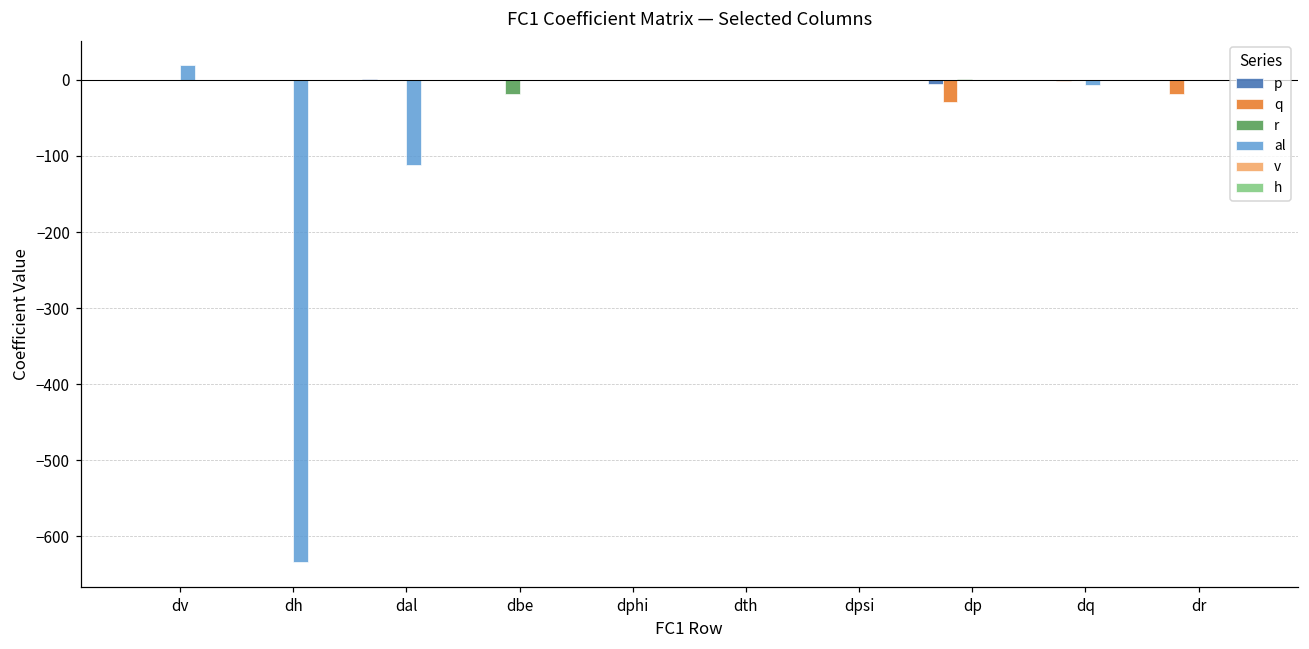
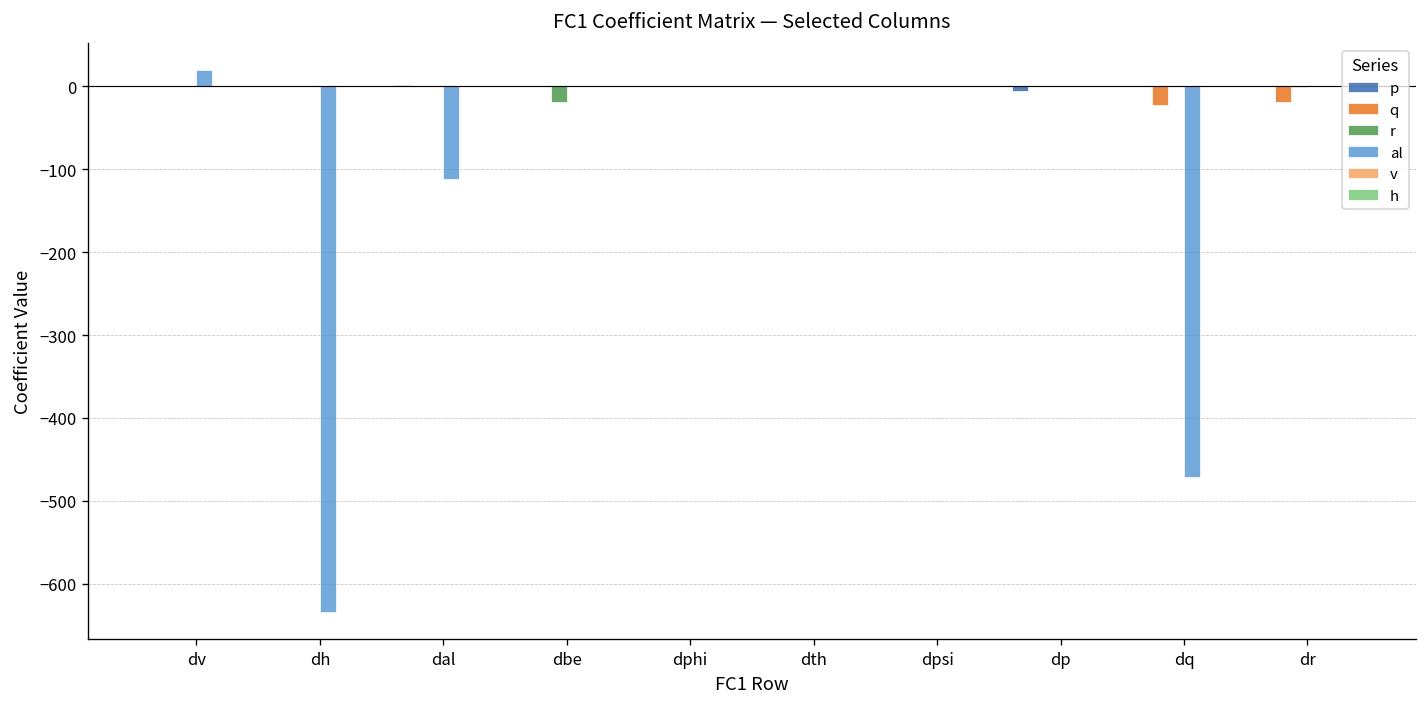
q, dp: -30 -> 0
q, dq: 0 -> -20
al, dq: -10 -> -470
